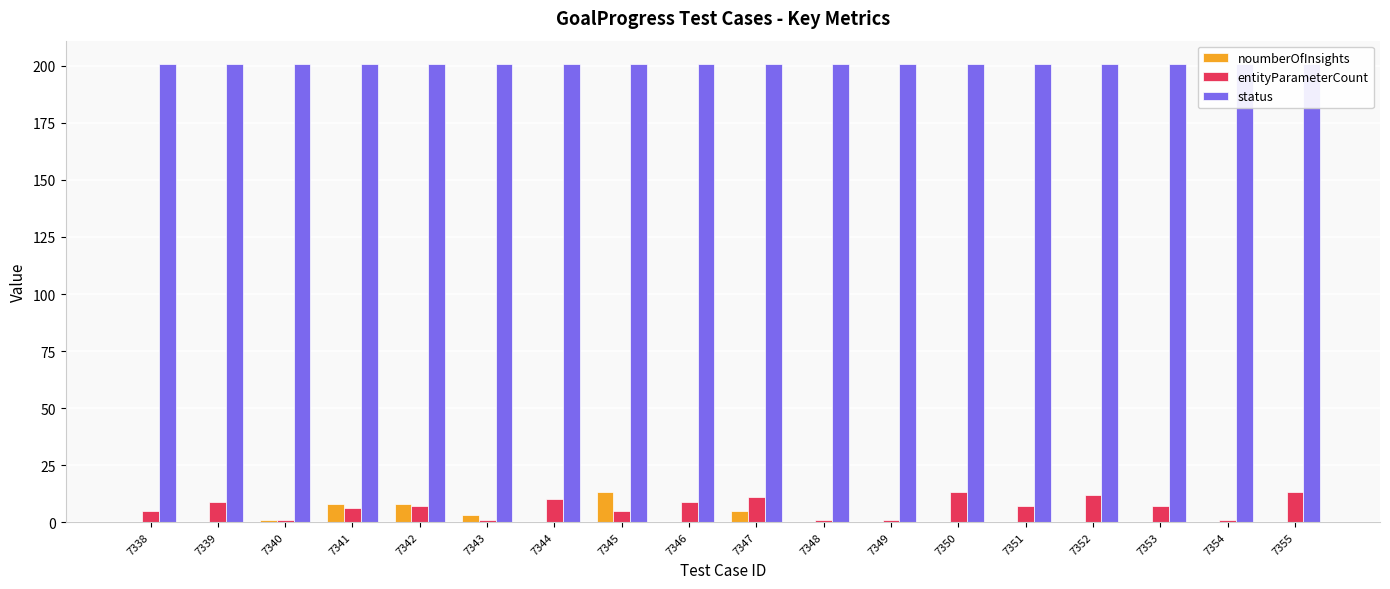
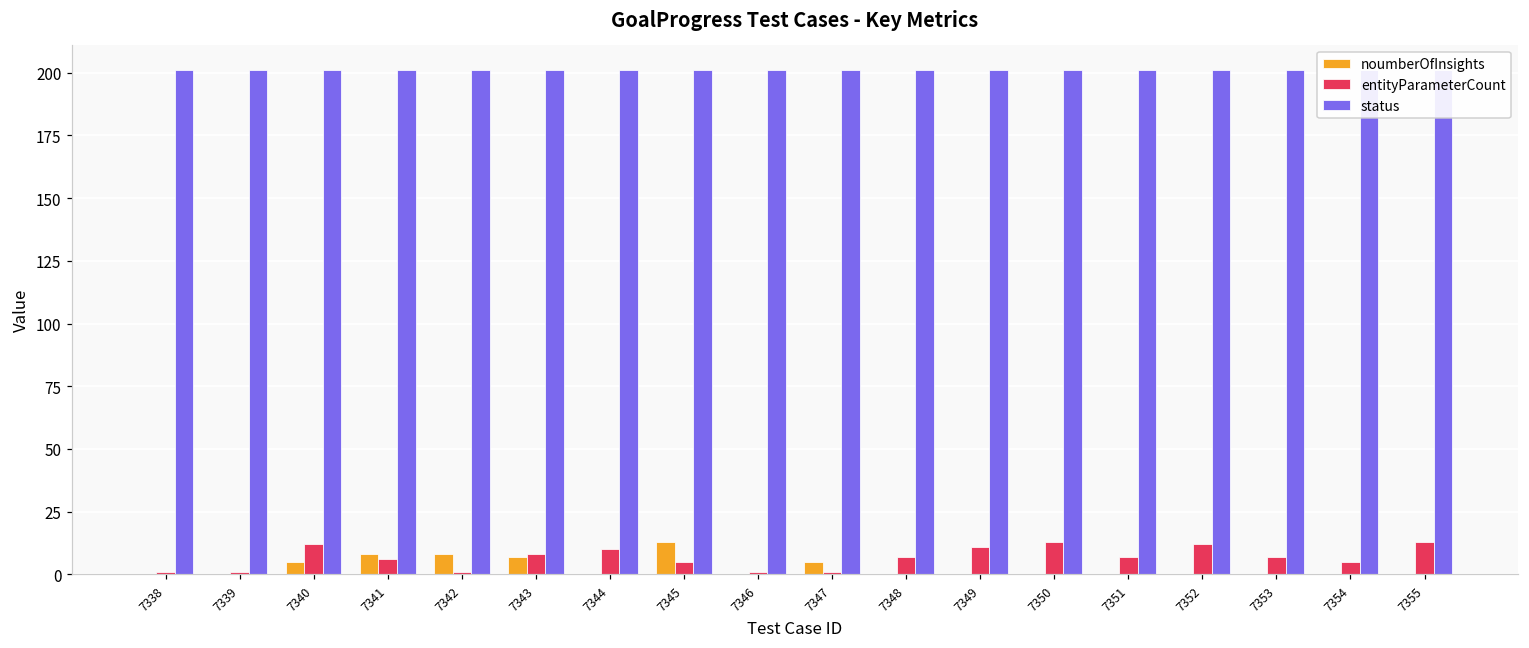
entityParameterCount, 7338: 5 -> 1
entityParameterCount, 7339: 9 -> 1
noumberOfInsights, 7340: 1 -> 5
entityParameterCount, 7340: 1 -> 12
entityParameterCount, 7342: 7 -> 1
noumberOfInsights, 7343: 3 -> 7
entityParameterCount, 7343: 1 -> 8
entityParameterCount, 7346: 9 -> 1
entityParameterCount, 7347: 11 -> 1
entityParameterCount, 7348: 1 -> 7
entityParameterCount, 7349: 1 -> 11
entityParameterCount, 7354: 1 -> 5
